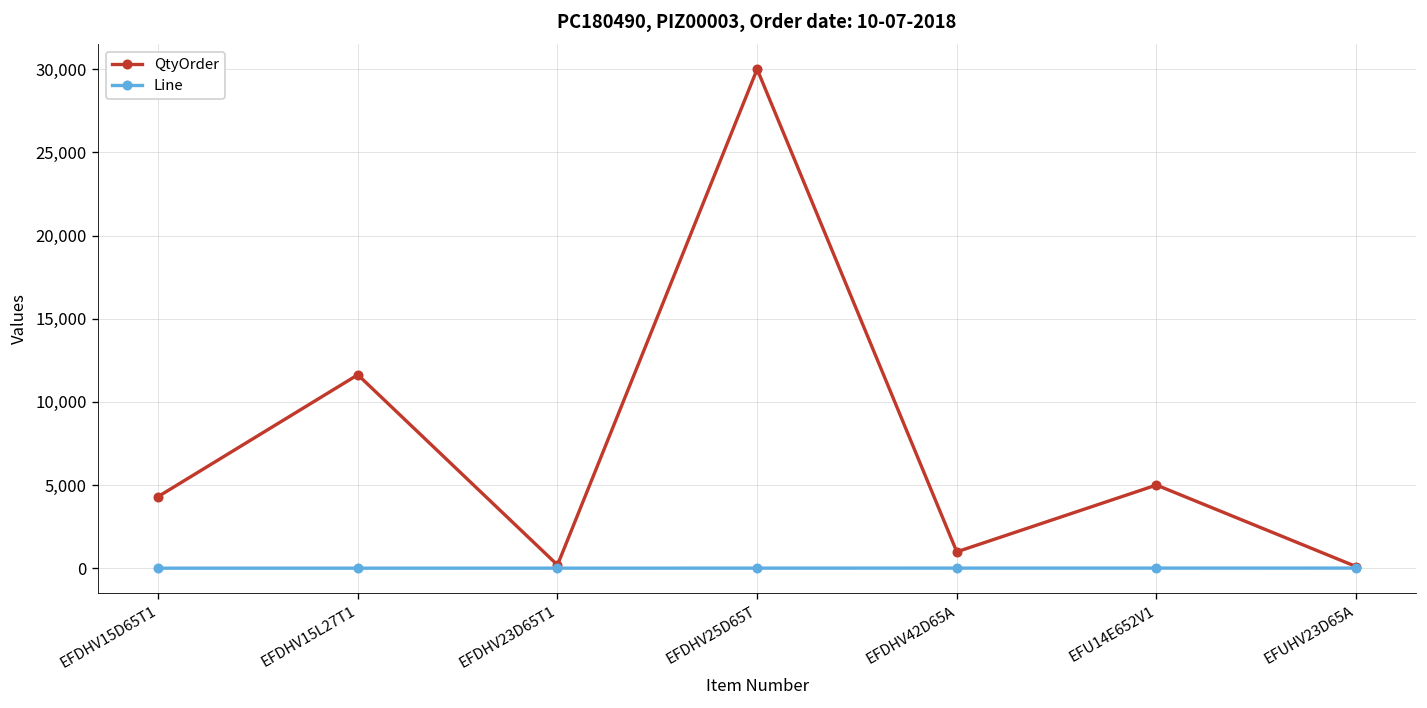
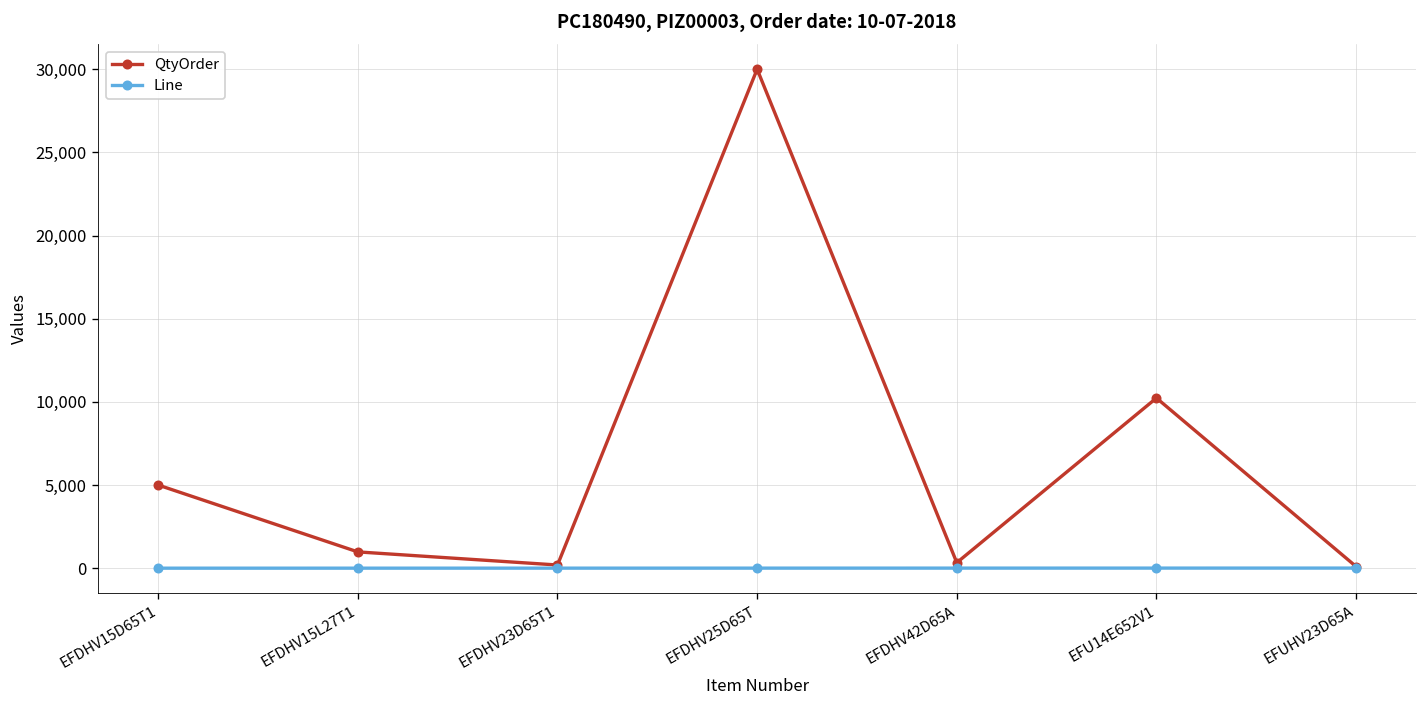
QtyOrder, EFDHV15D65T1: 4,300 -> 5,000
QtyOrder, EFDHV15L27T1: 11,600 -> 1,000
QtyOrder, EFDHV42D65A: 1,000 -> 300
QtyOrder, EFU14E652V1: 5,000 -> 10,200
